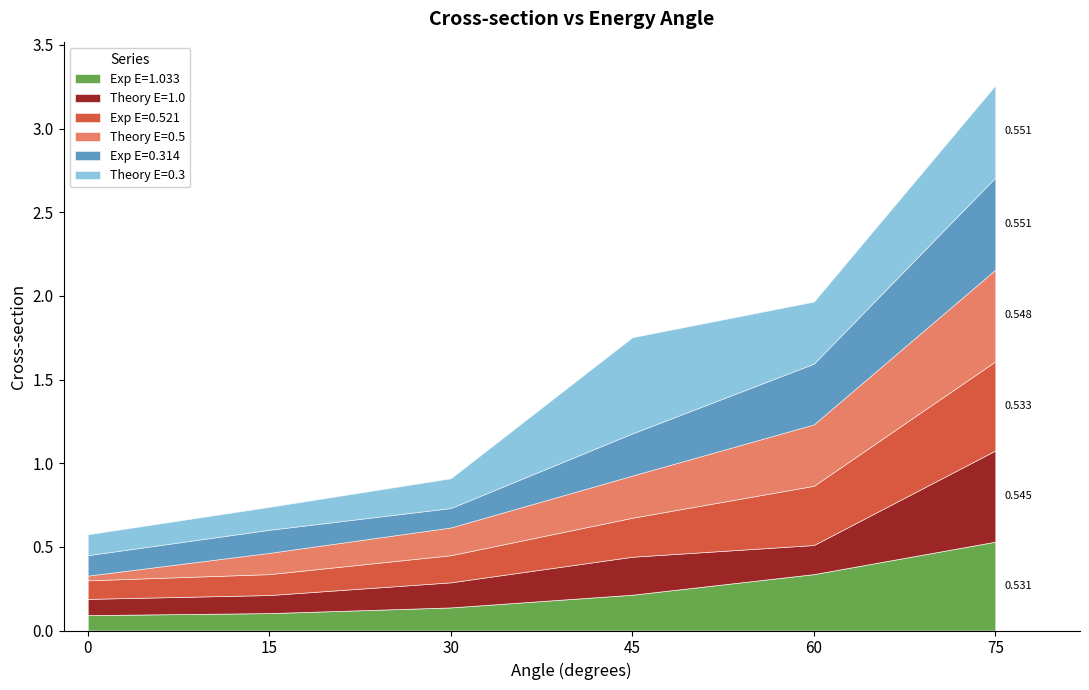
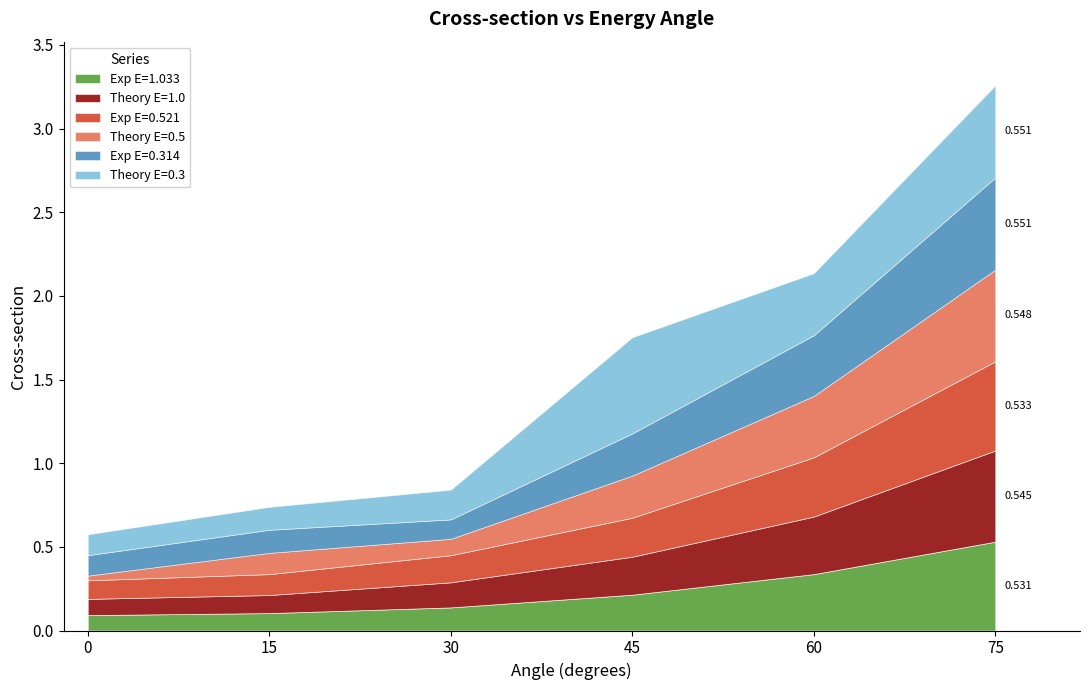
Theory E=0.5, 30: 0.17 -> 0.10
Theory E=1.0, 60: 0.17 -> 0.34
